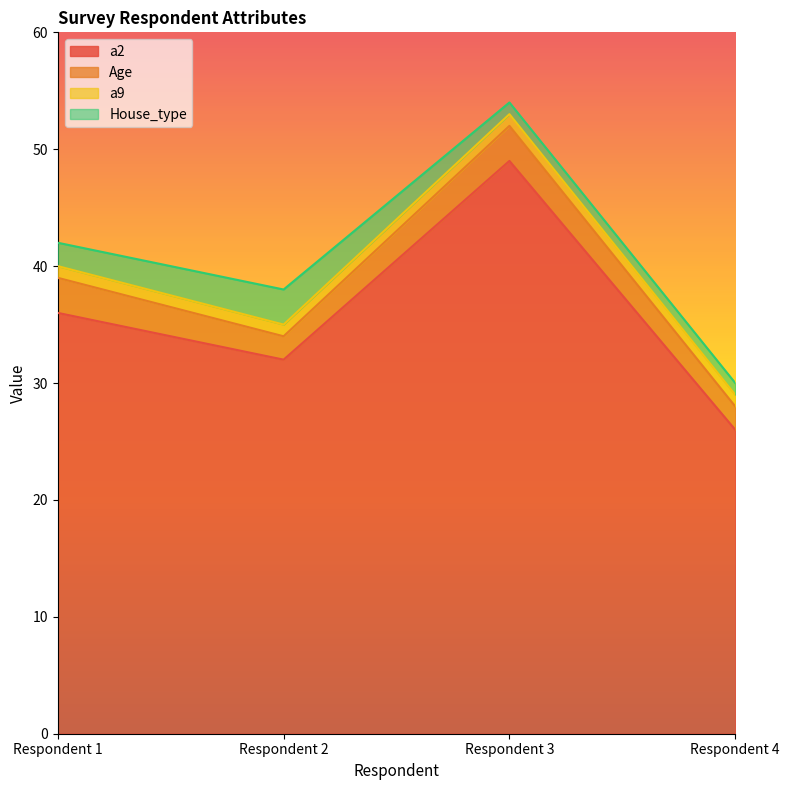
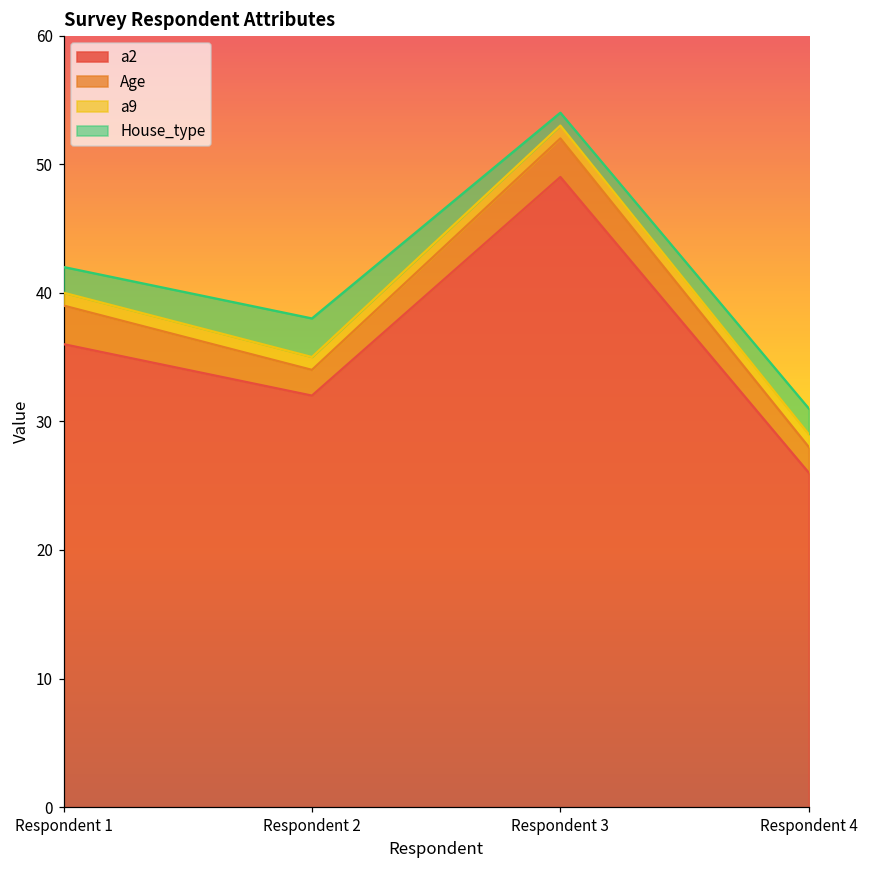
House_type, Respondent 4: 1 -> 2
